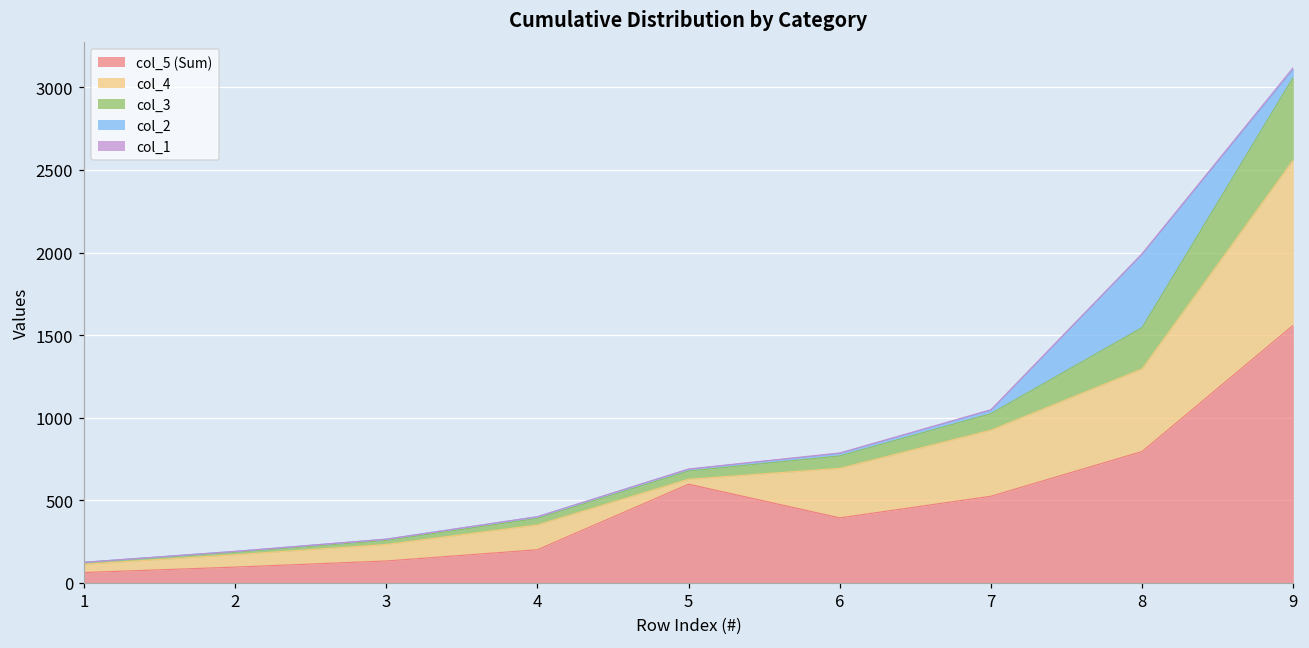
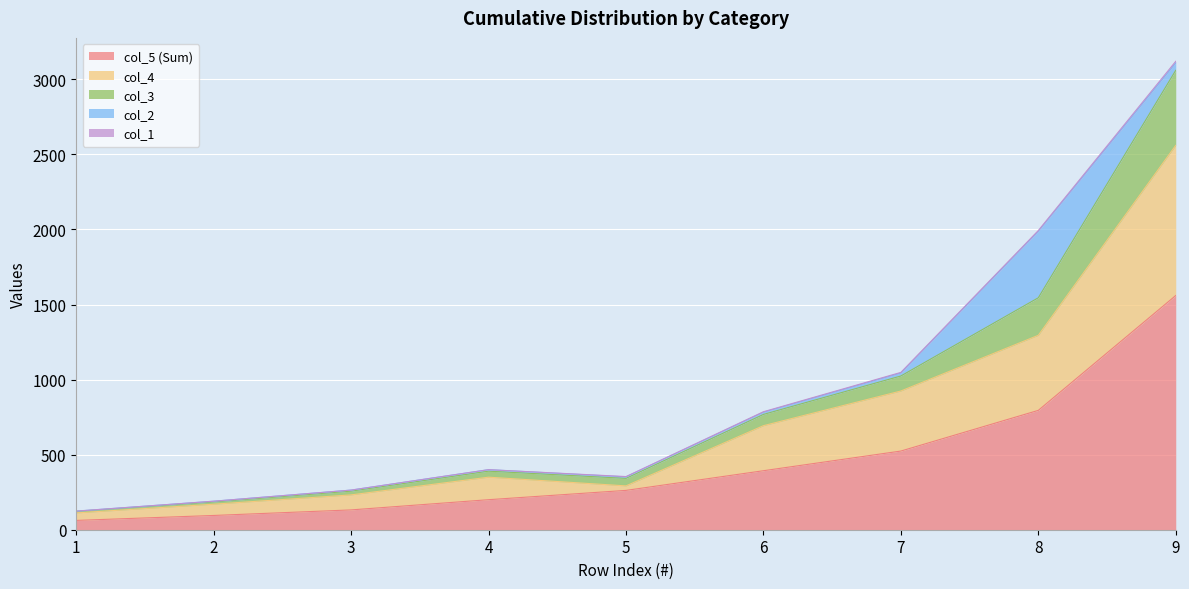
col_5 (Sum), 5: 600 -> 260
